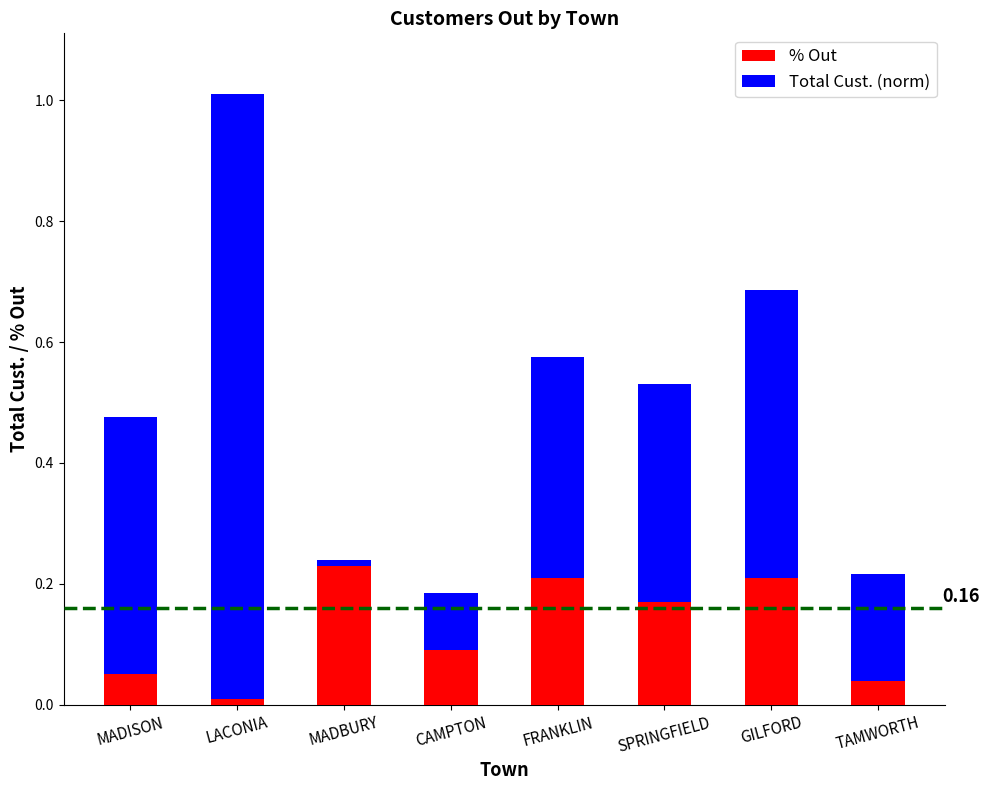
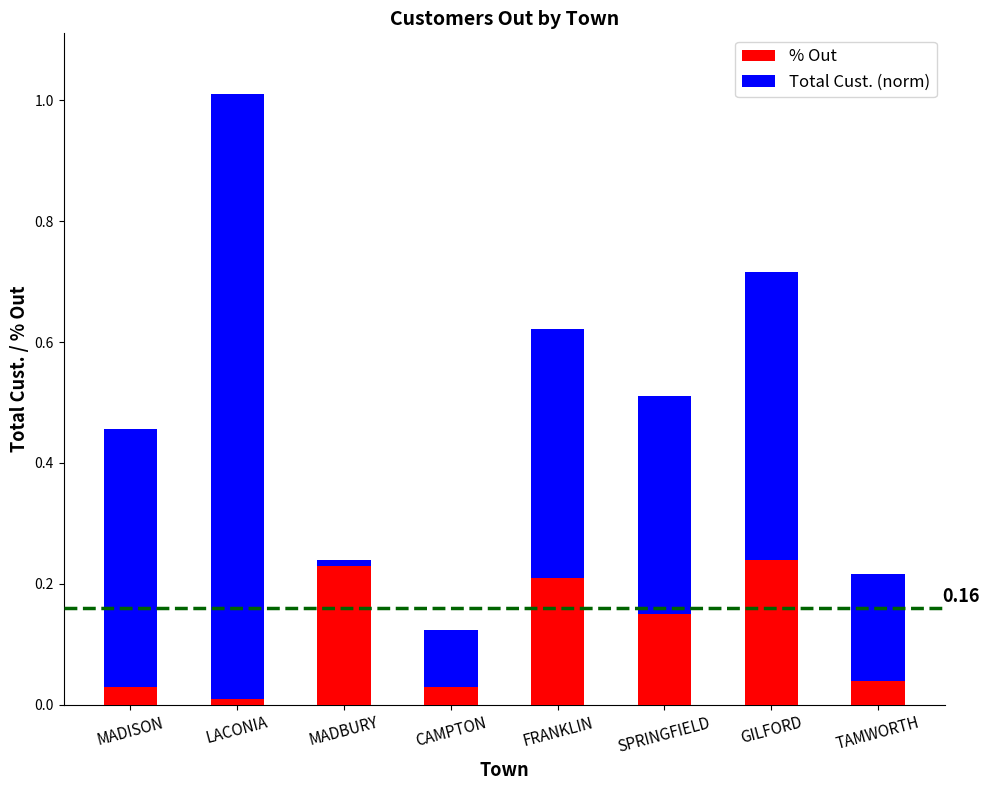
% Out, MADISON: 0.05 -> 0.03
% Out, CAMPTON: 0.09 -> 0.03
Total Cust. (norm), FRANKLIN: 0.37 -> 0.41
% Out, SPRINGFIELD: 0.17 -> 0.15
% Out, GILFORD: 0.21 -> 0.24
